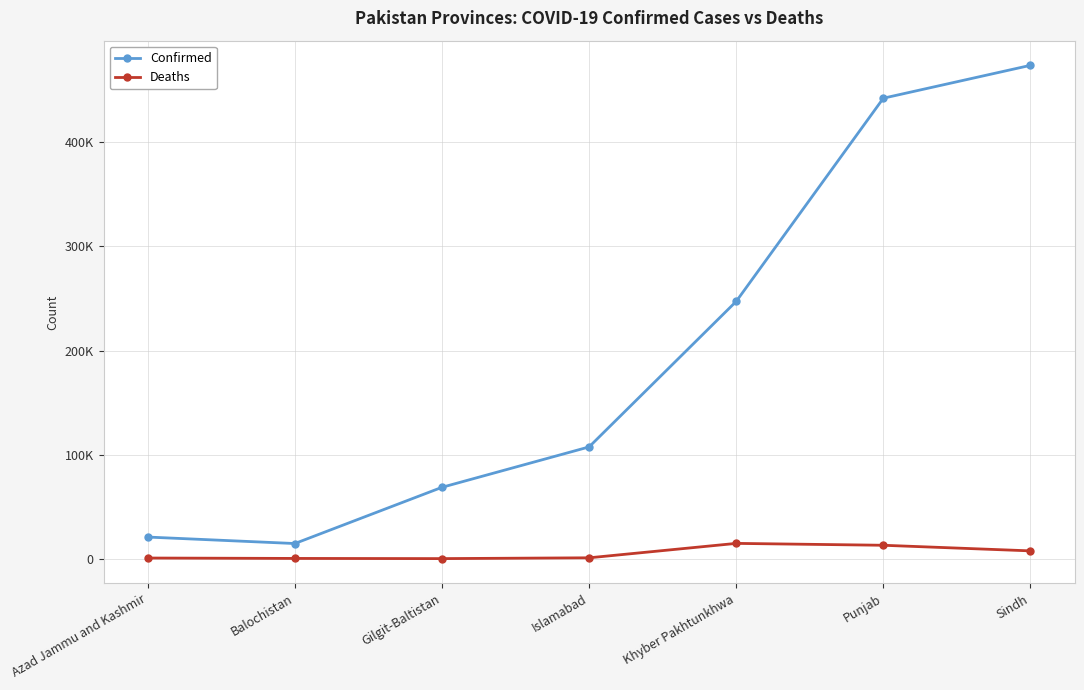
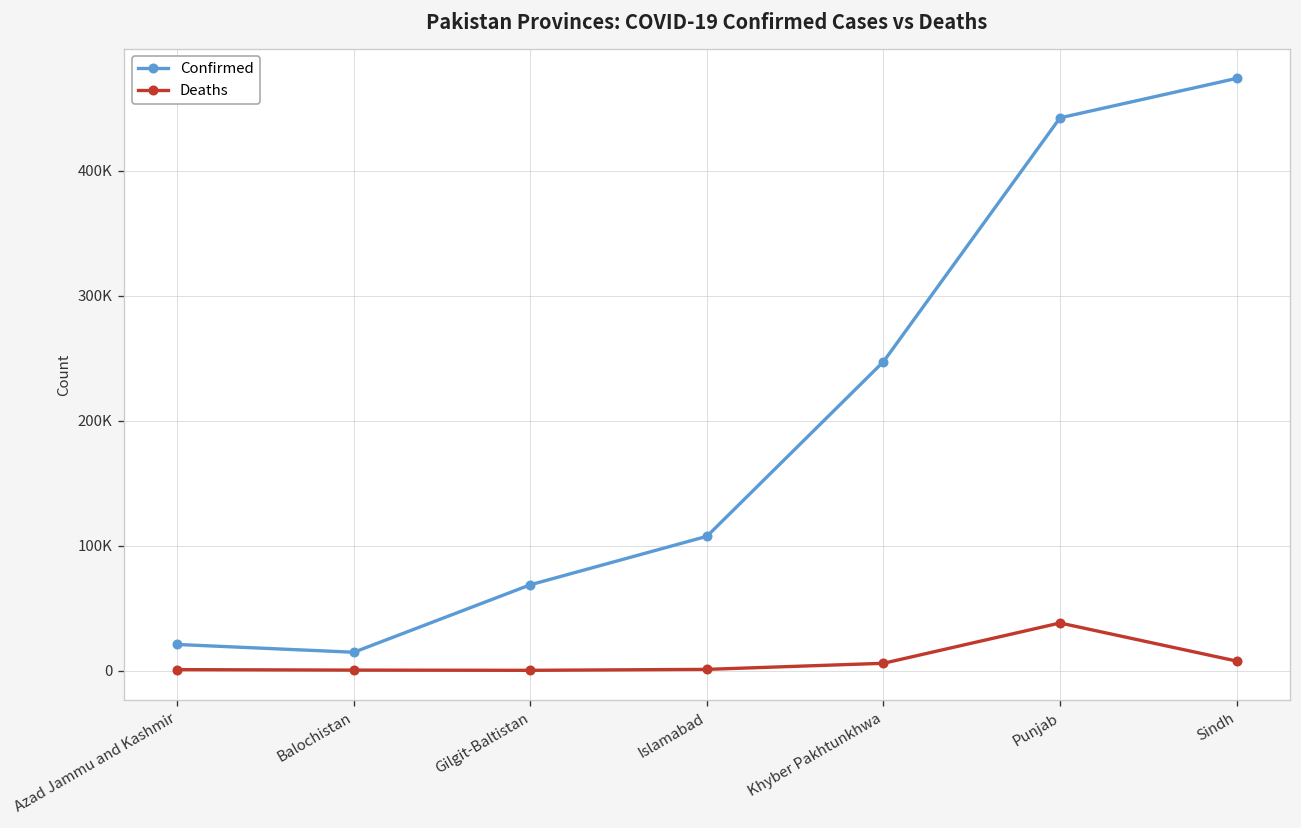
Deaths, Khyber Pakhtunkhwa: 15000 -> 6000
Deaths, Punjab: 13000 -> 38000
